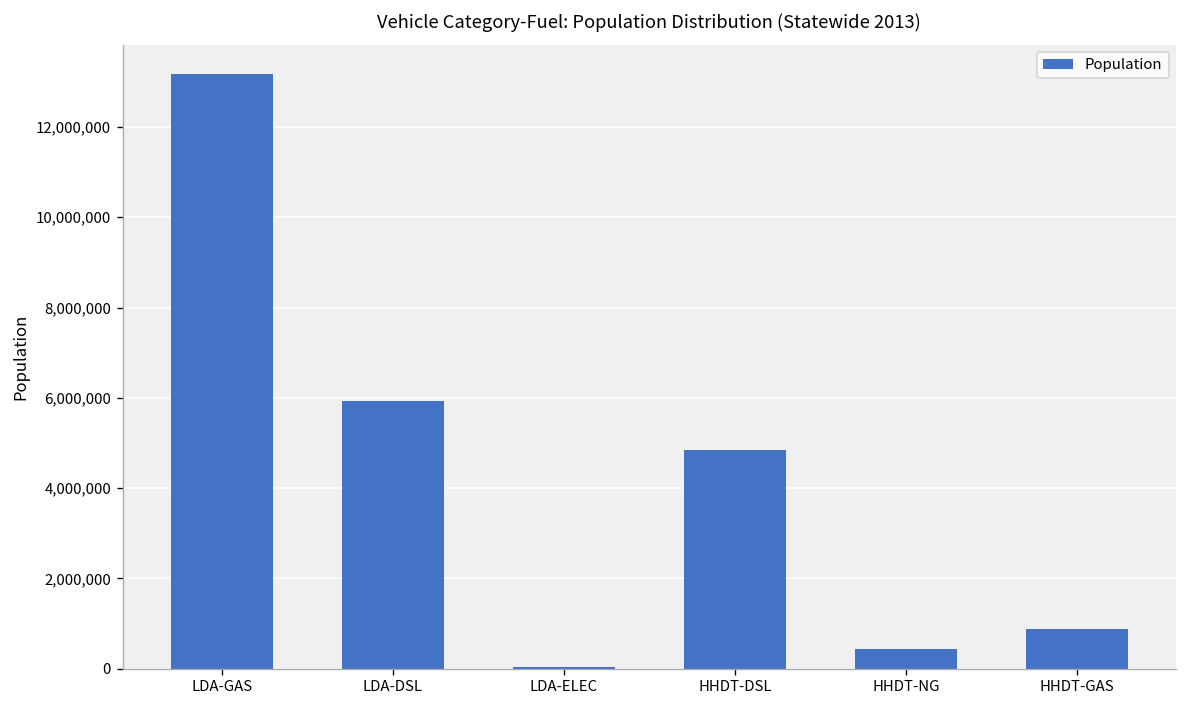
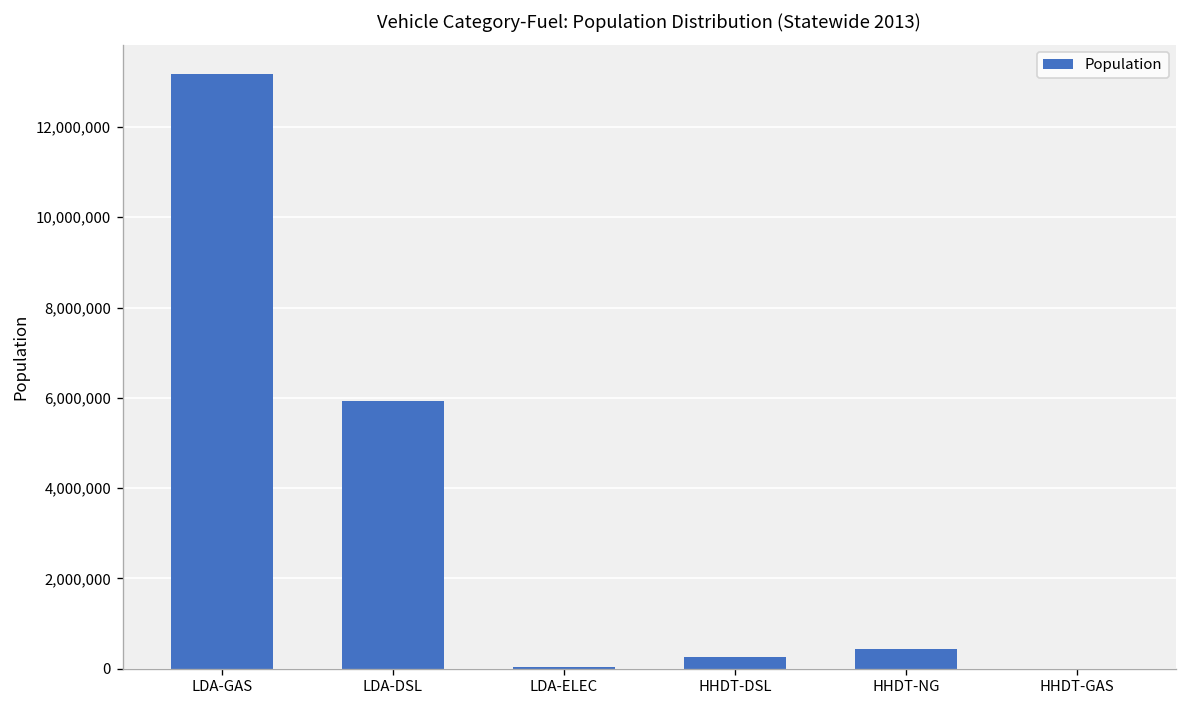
HHDT-DSL: 4,800,000 -> 300,000
HHDT-GAS: 900,000 -> 0
